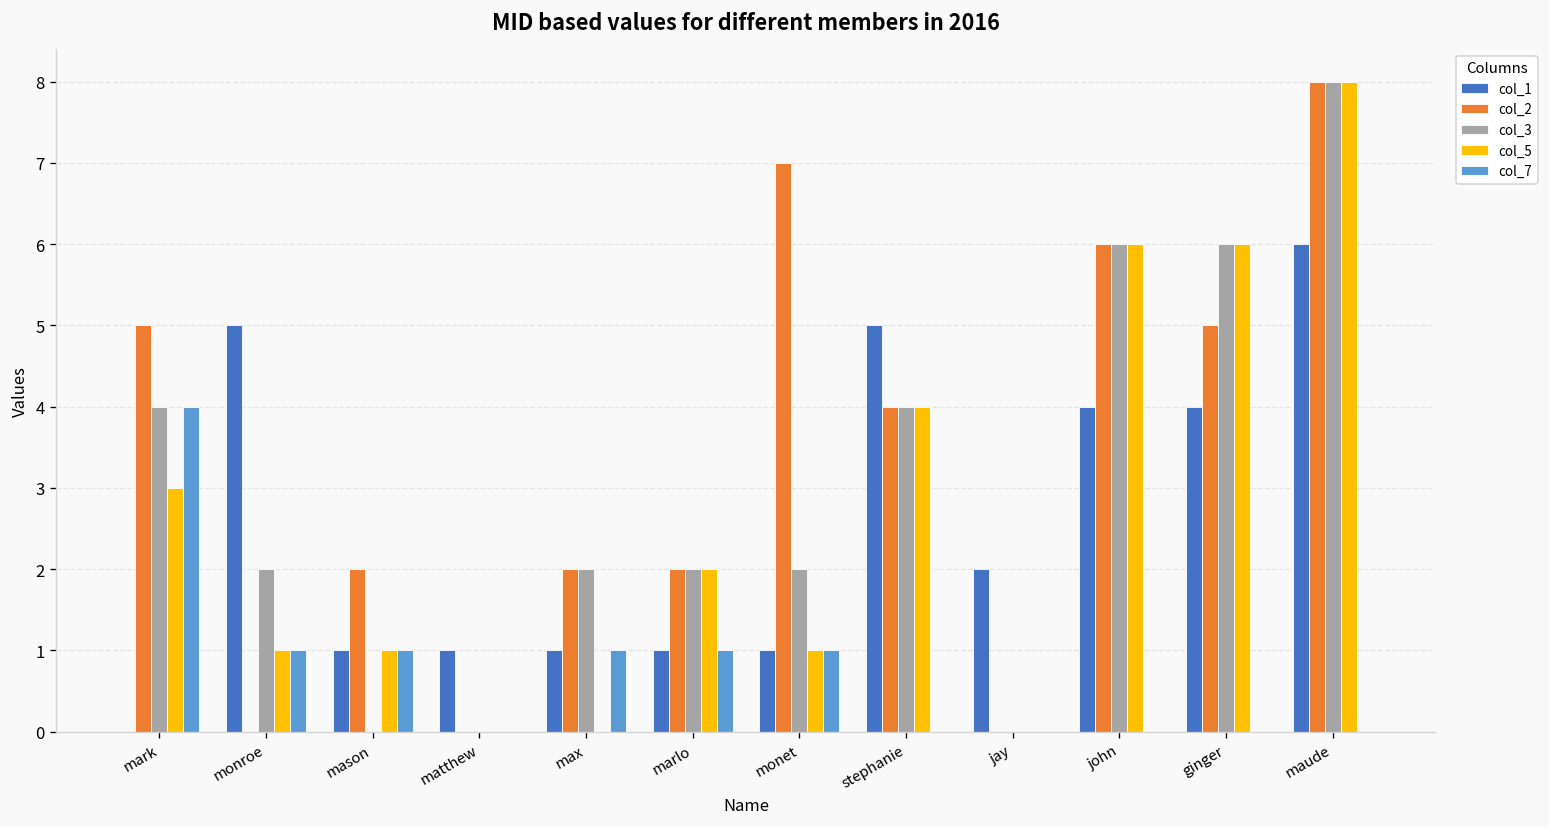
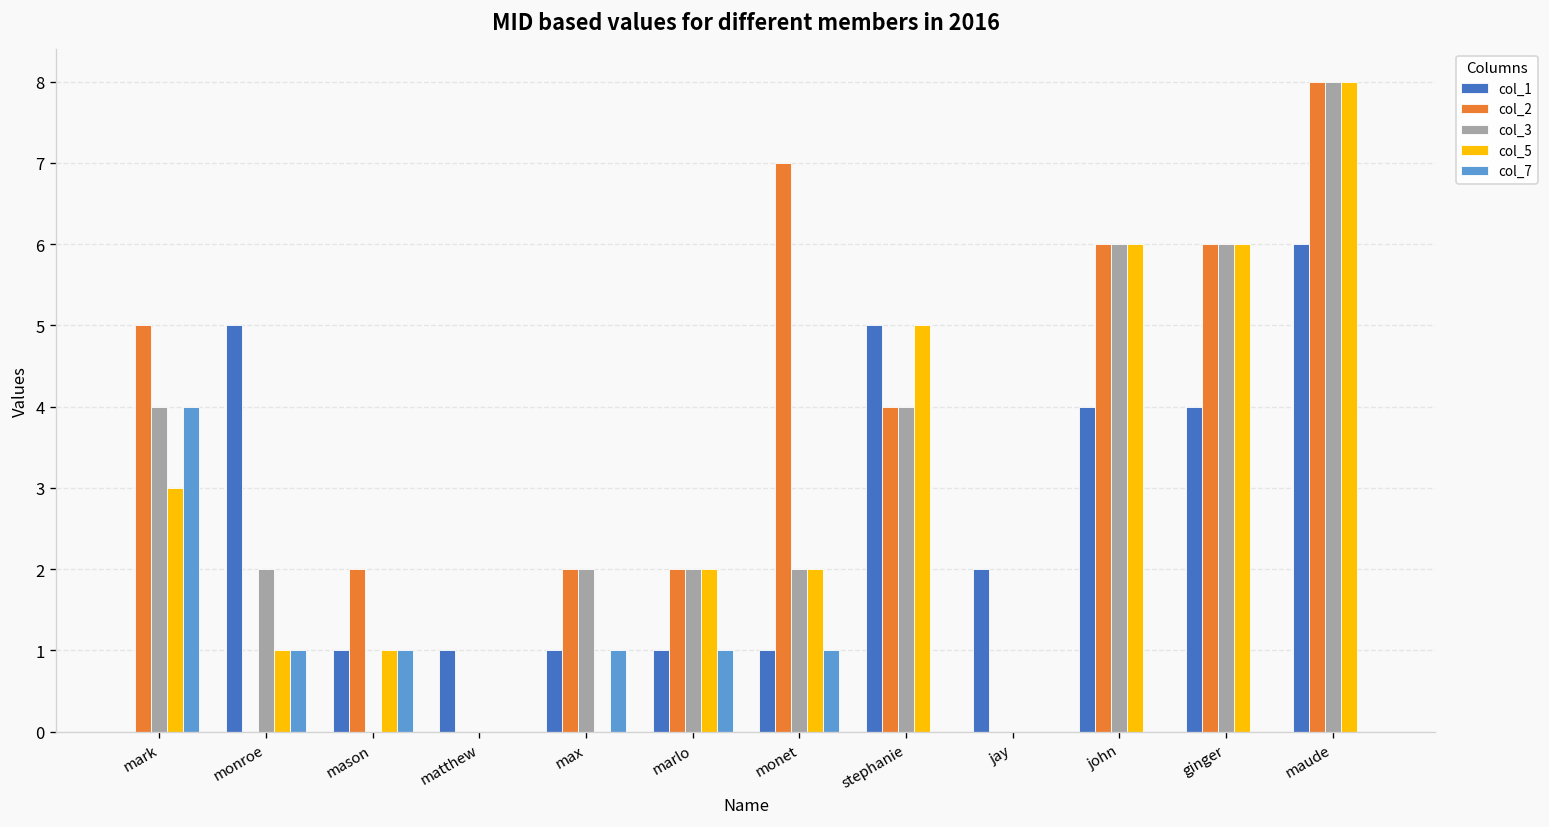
col_5, monet: 1 -> 2
col_5, stephanie: 4 -> 5
col_2, ginger: 5 -> 6
